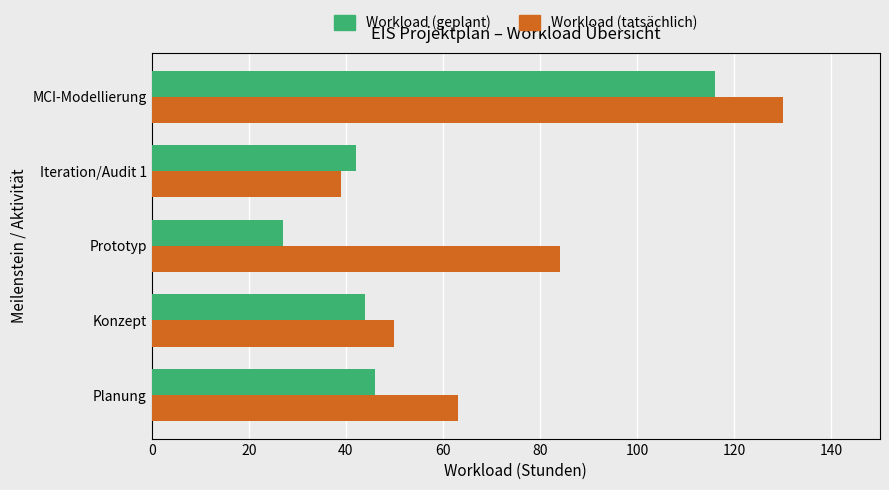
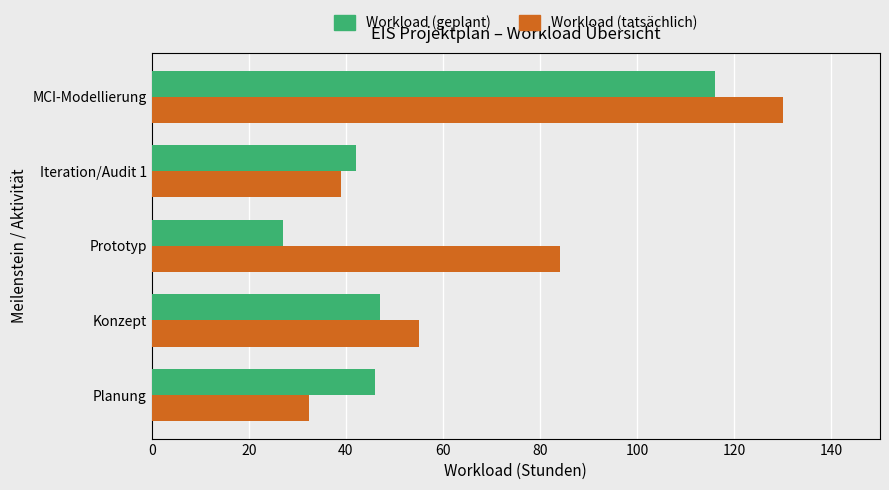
Workload (geplant), Konzept: 44 -> 47
Workload (tatsächlich), Konzept: 50 -> 55
Workload (tatsächlich), Planung: 63 -> 33
